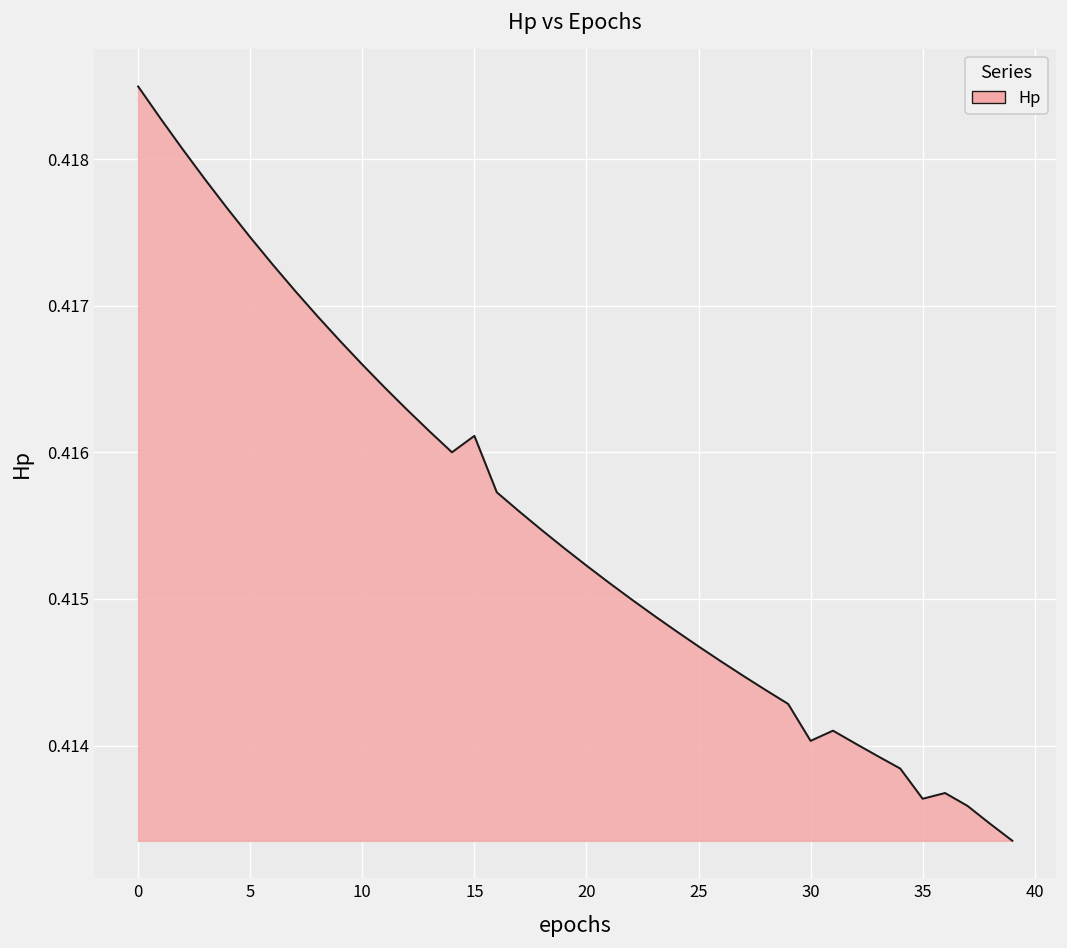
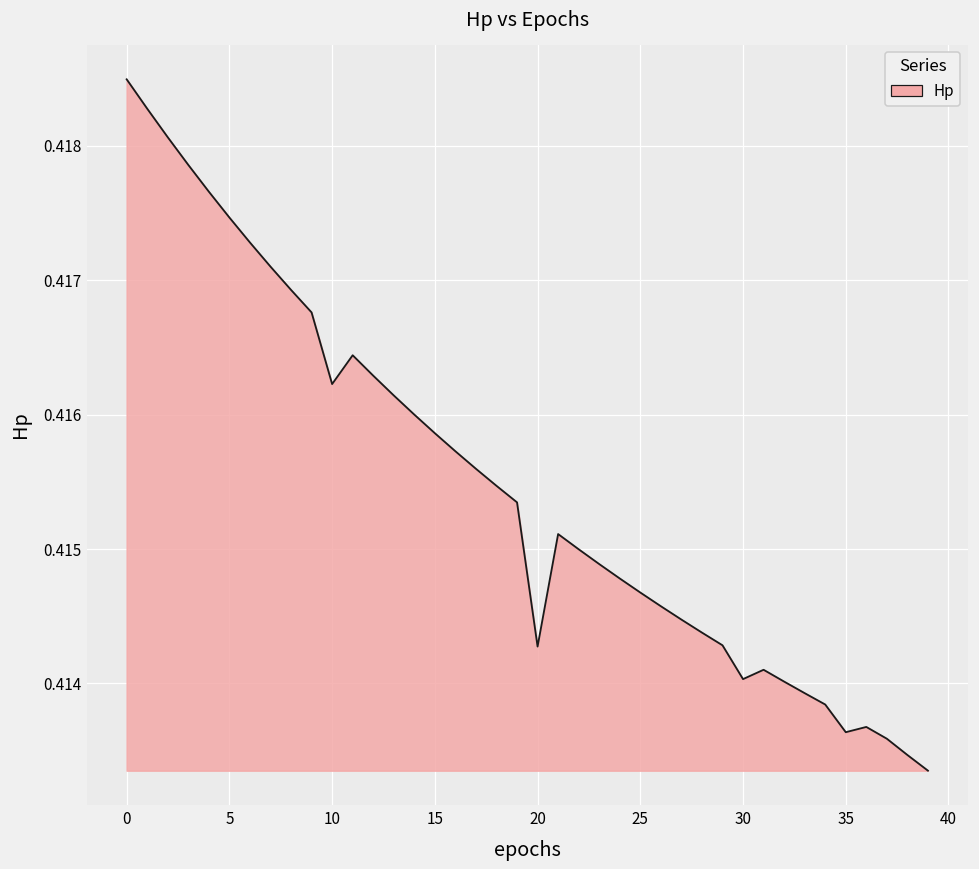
10: 0.41660 -> 0.41623
15: 0.41611 -> 0.41586
20: 0.41523 -> 0.41427
